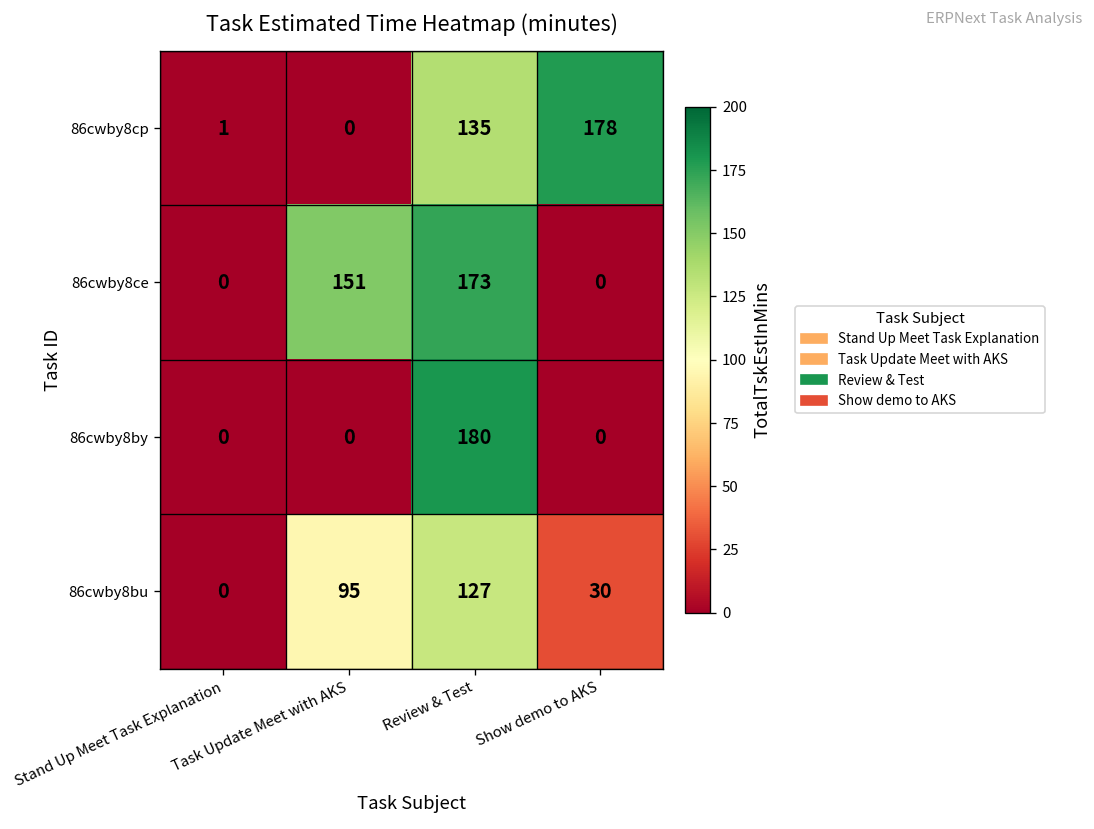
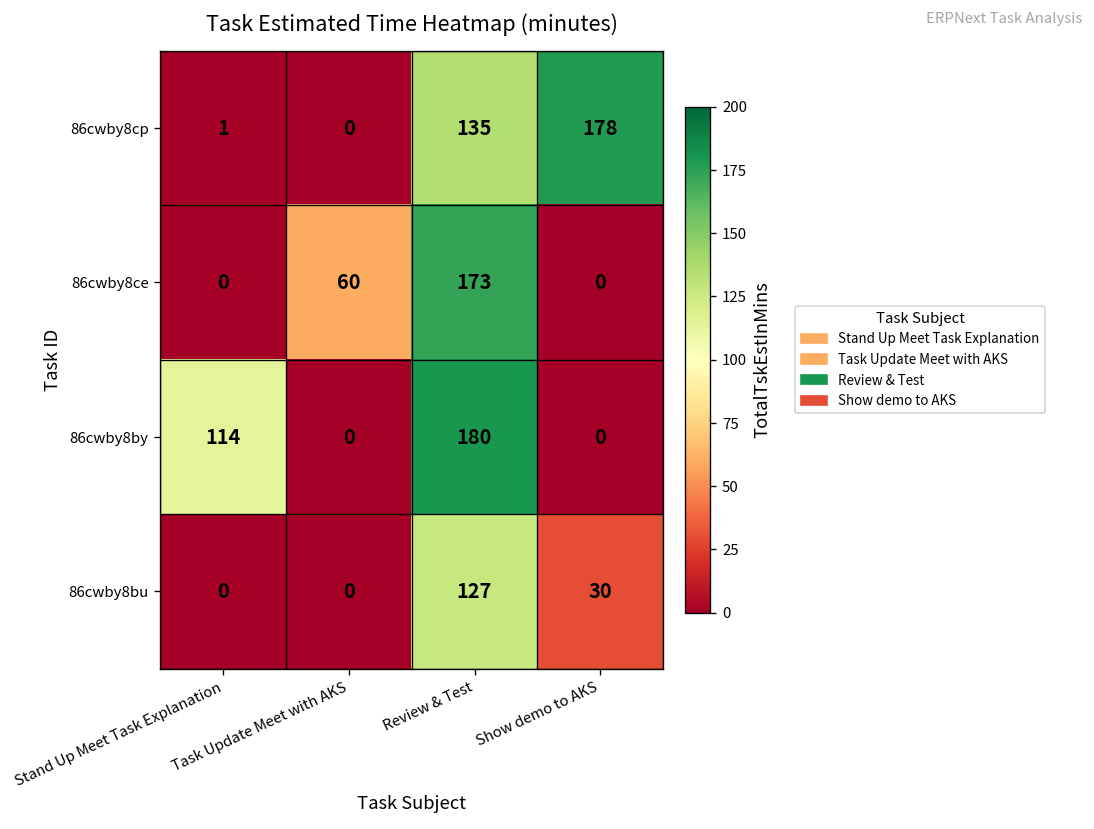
86cwby8ce, Task Update Meet with AKS: 151 -> 60
86cwby8by, Stand Up Meet Task Explanation: 0 -> 114
86cwby8bu, Task Update Meet with AKS: 95 -> 0
